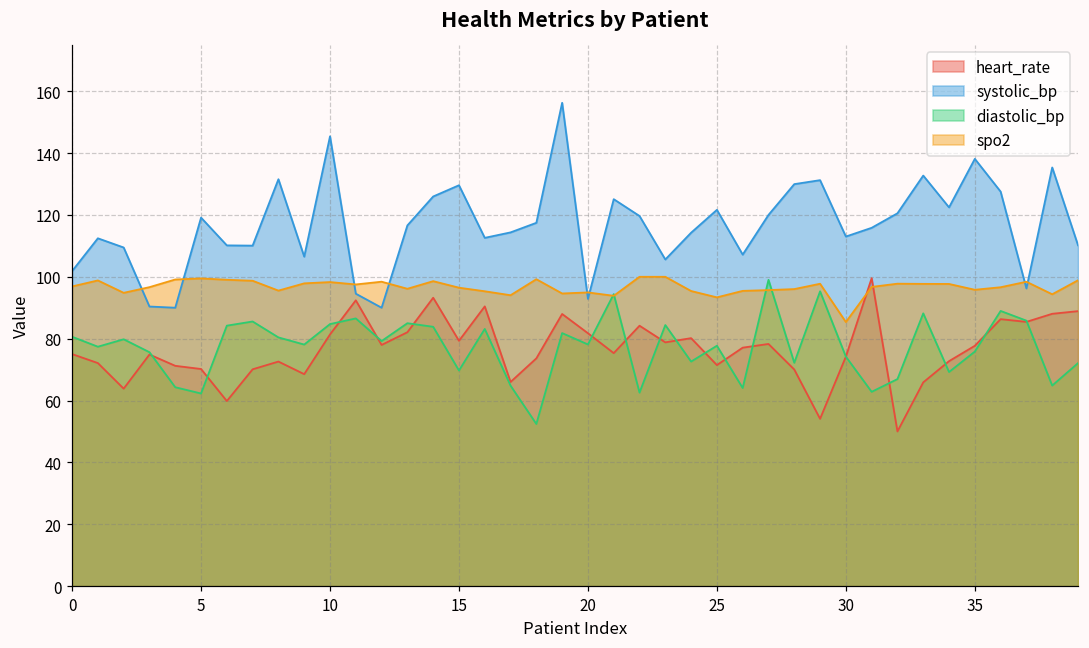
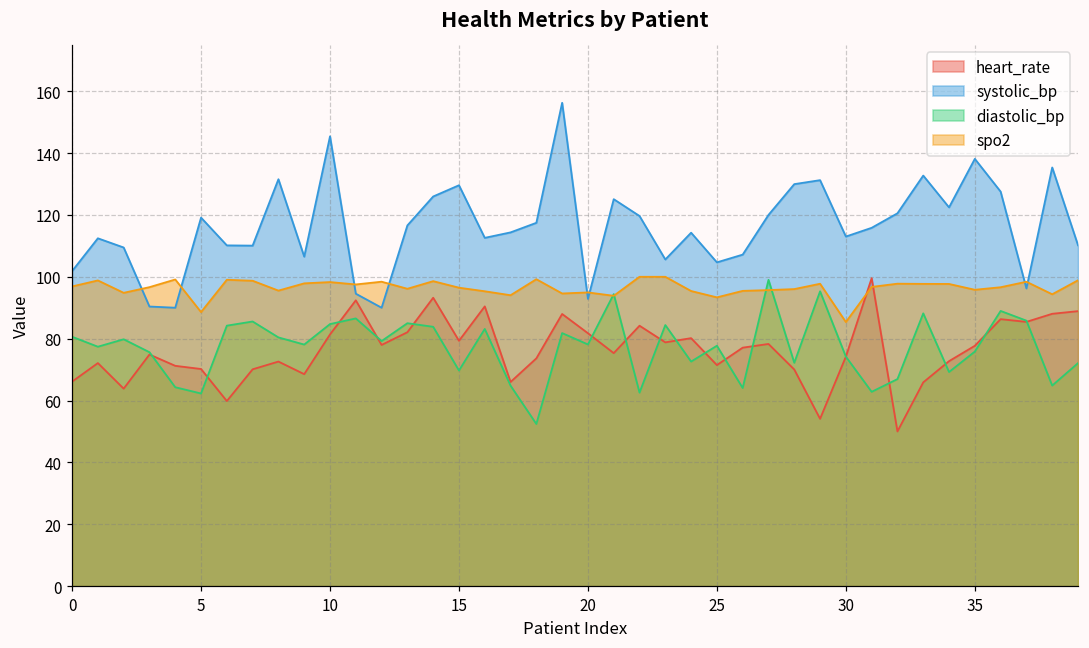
heart_rate, 0: 75 -> 66
spo2, 5: 99 -> 89
systolic_bp, 25: 122 -> 105
